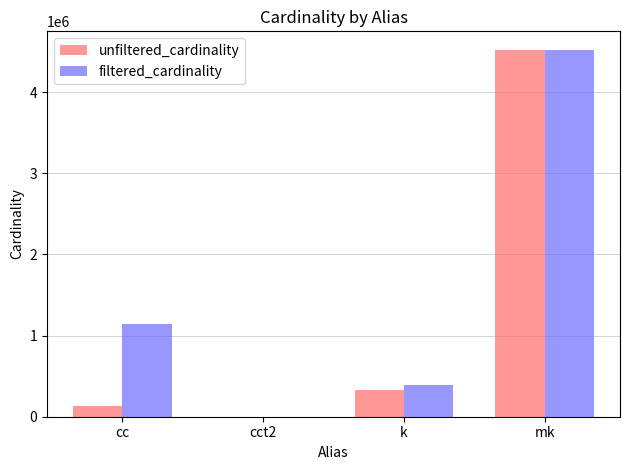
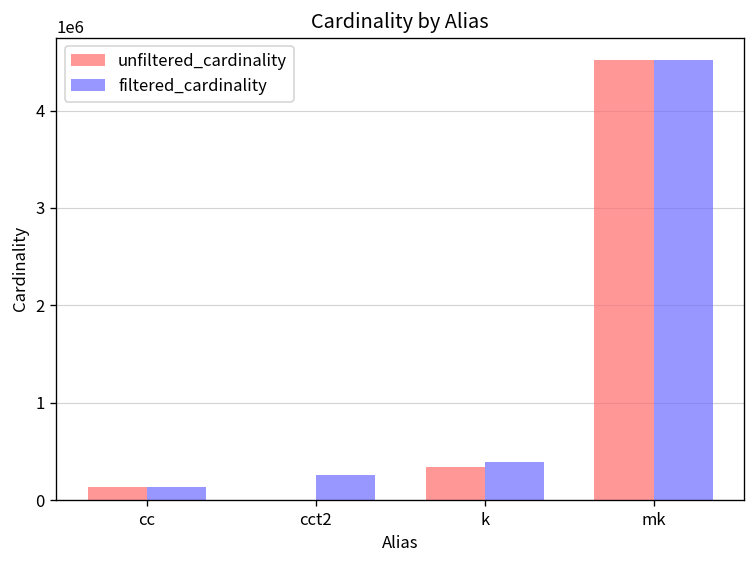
filtered_cardinality, cc: 1100000 -> 100000
filtered_cardinality, cct2: 0 -> 300000
